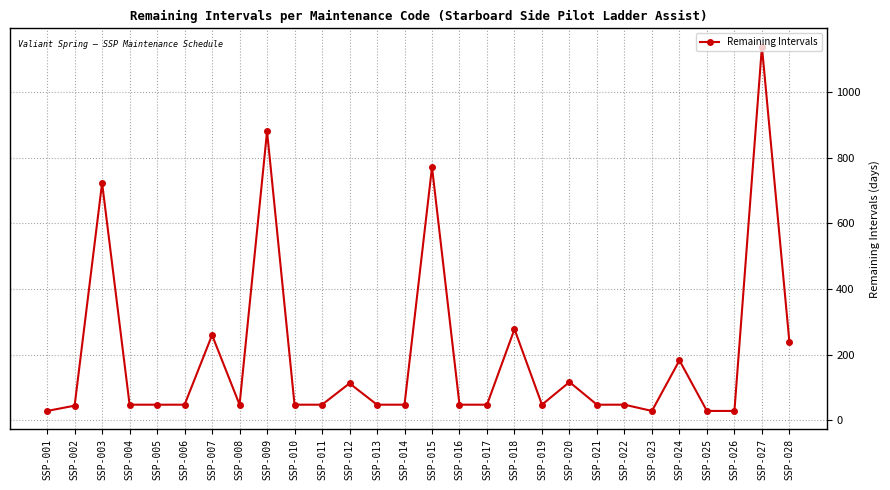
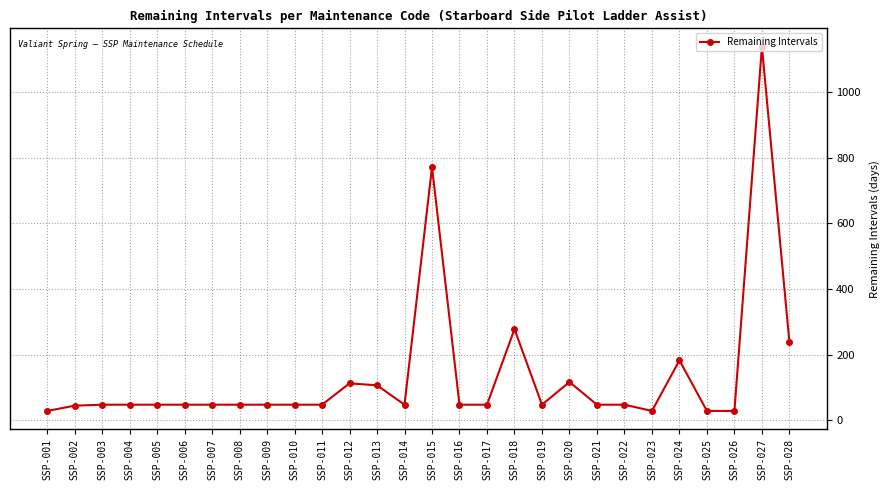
SSP-003: 720 -> 50
SSP-007: 260 -> 50
SSP-009: 880 -> 50
SSP-013: 50 -> 110
